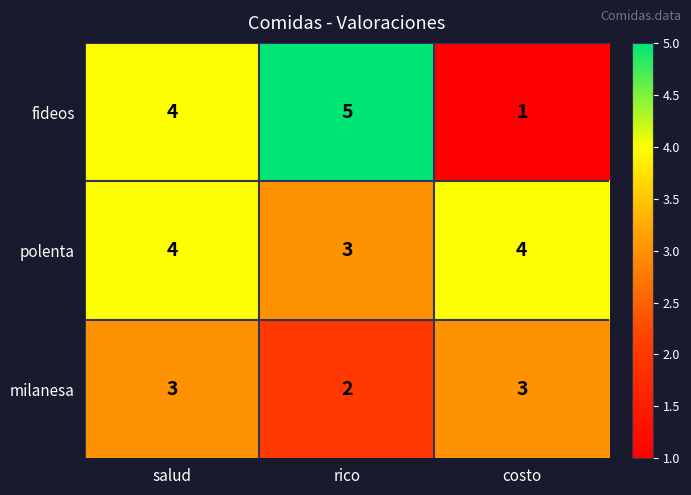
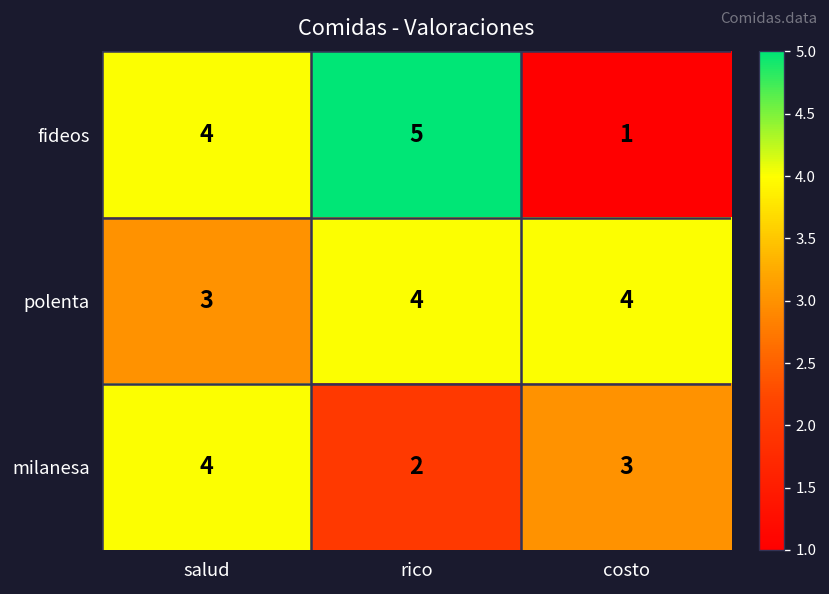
polenta, salud: 4 -> 3
polenta, rico: 3 -> 4
milanesa, salud: 3 -> 4
